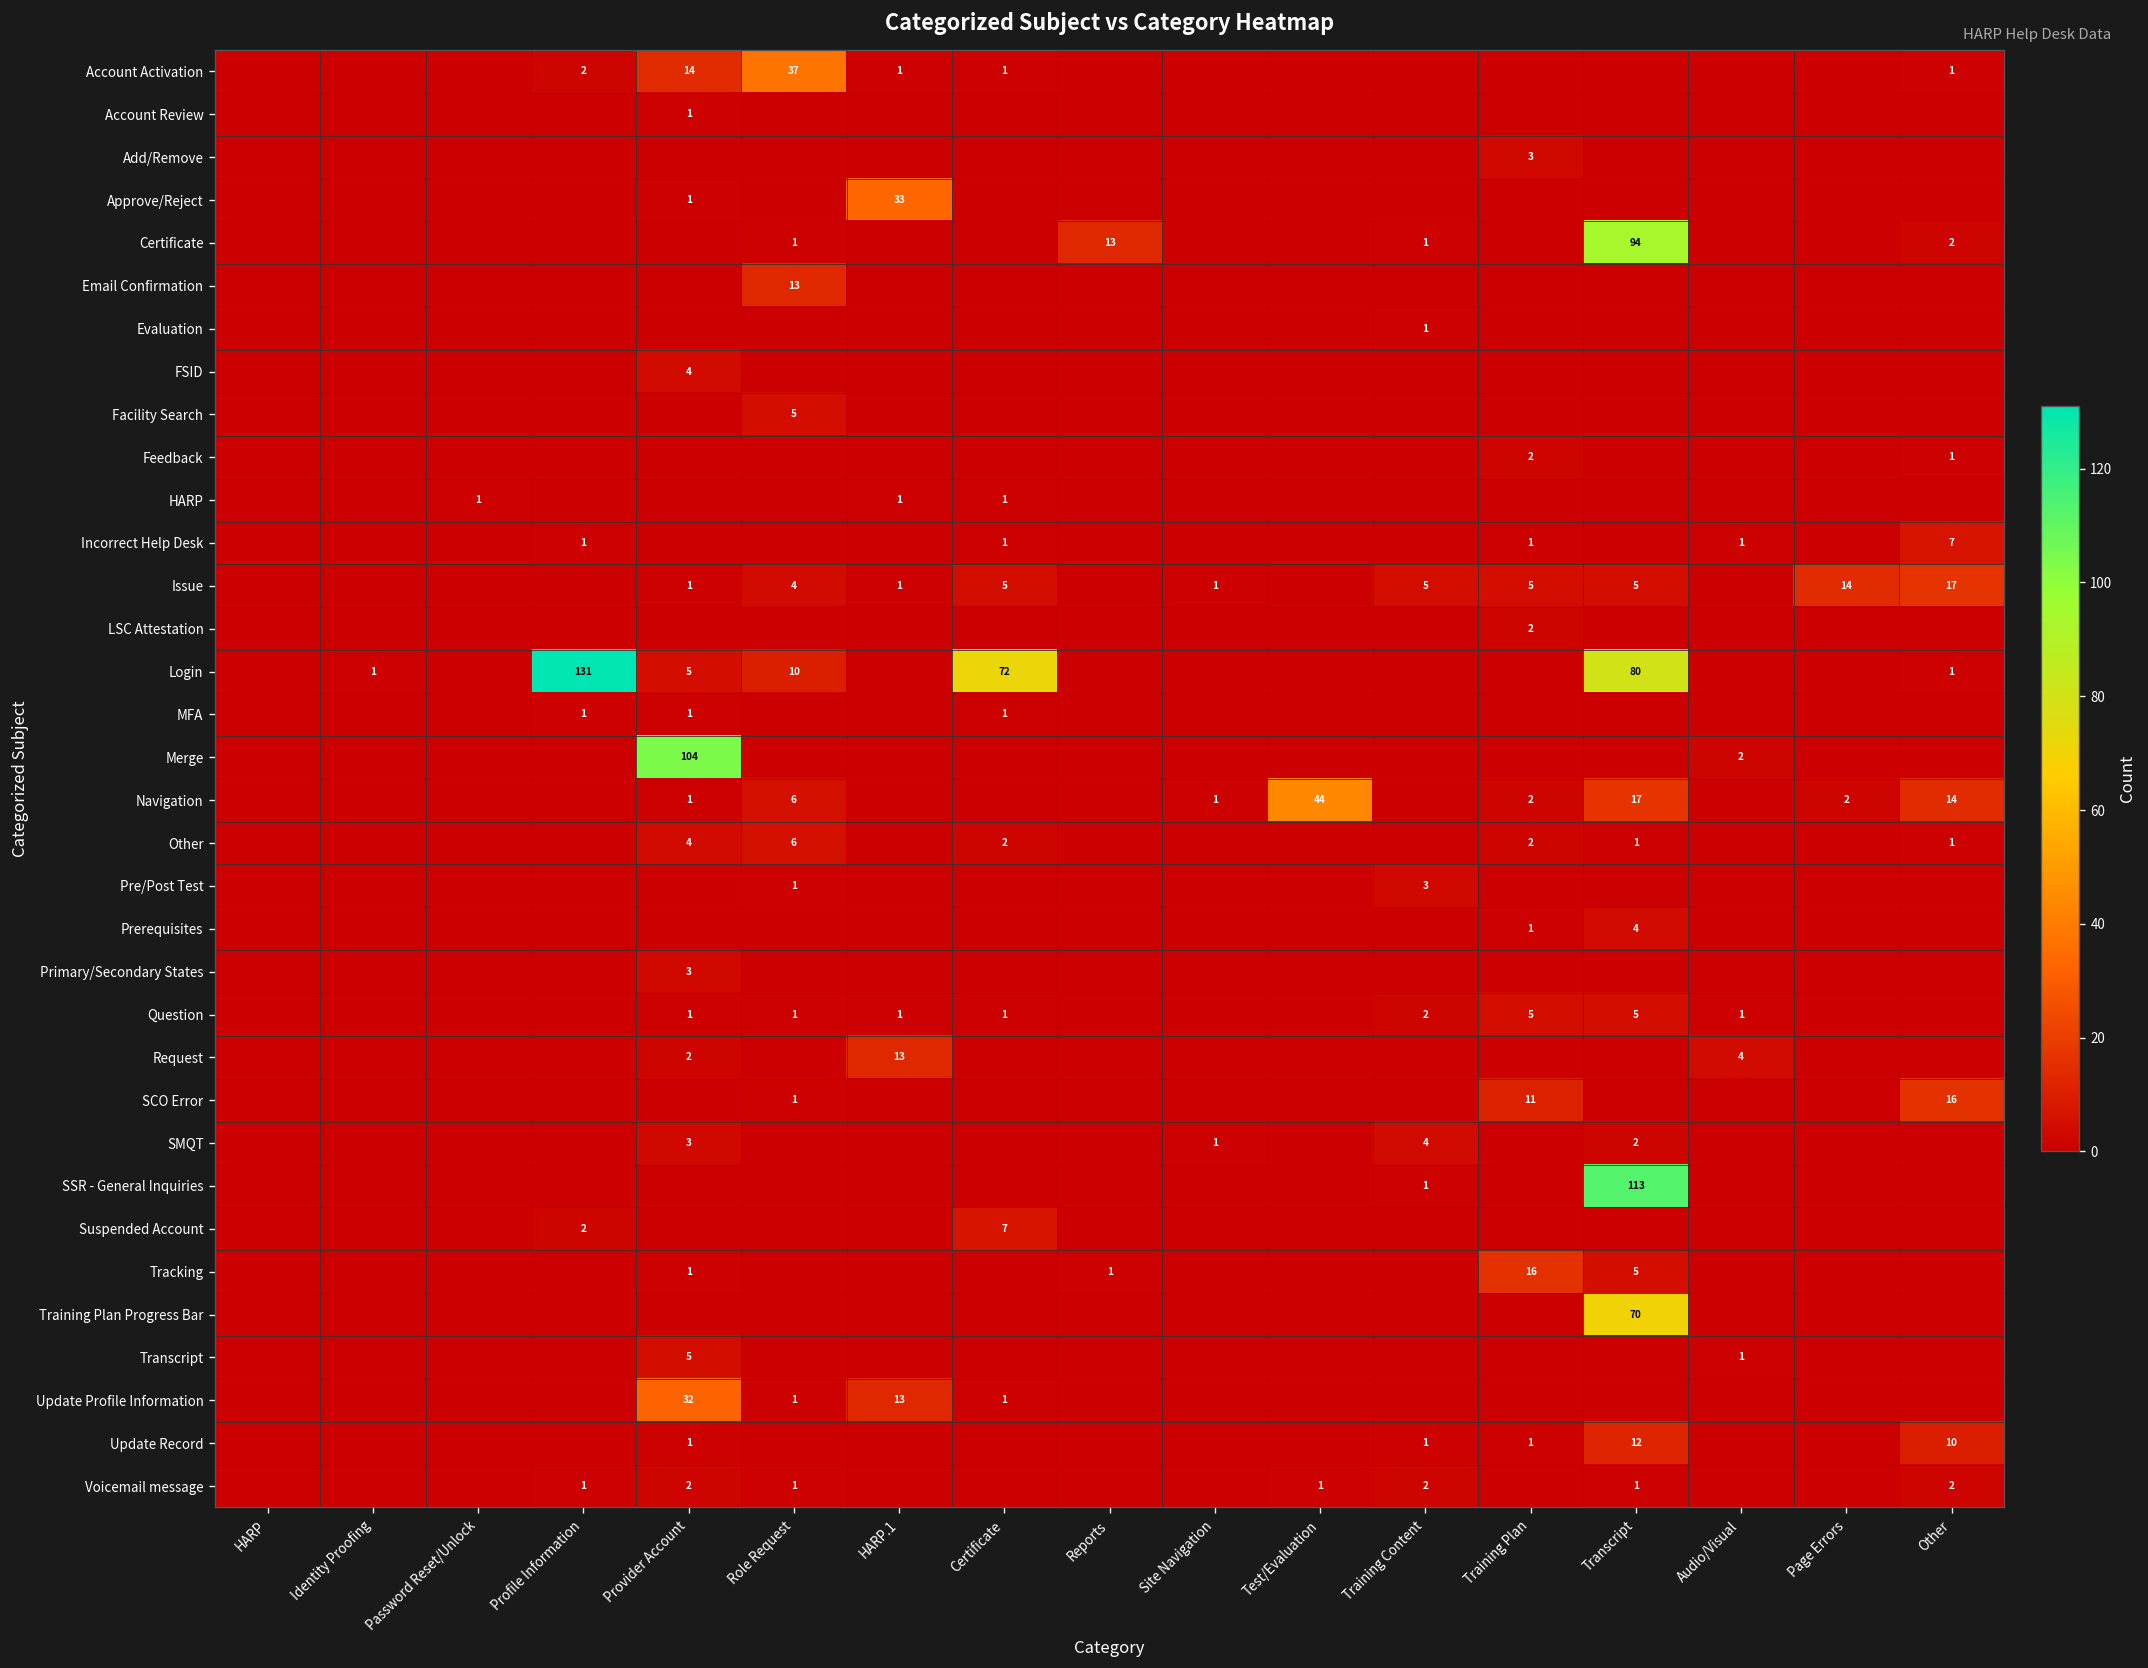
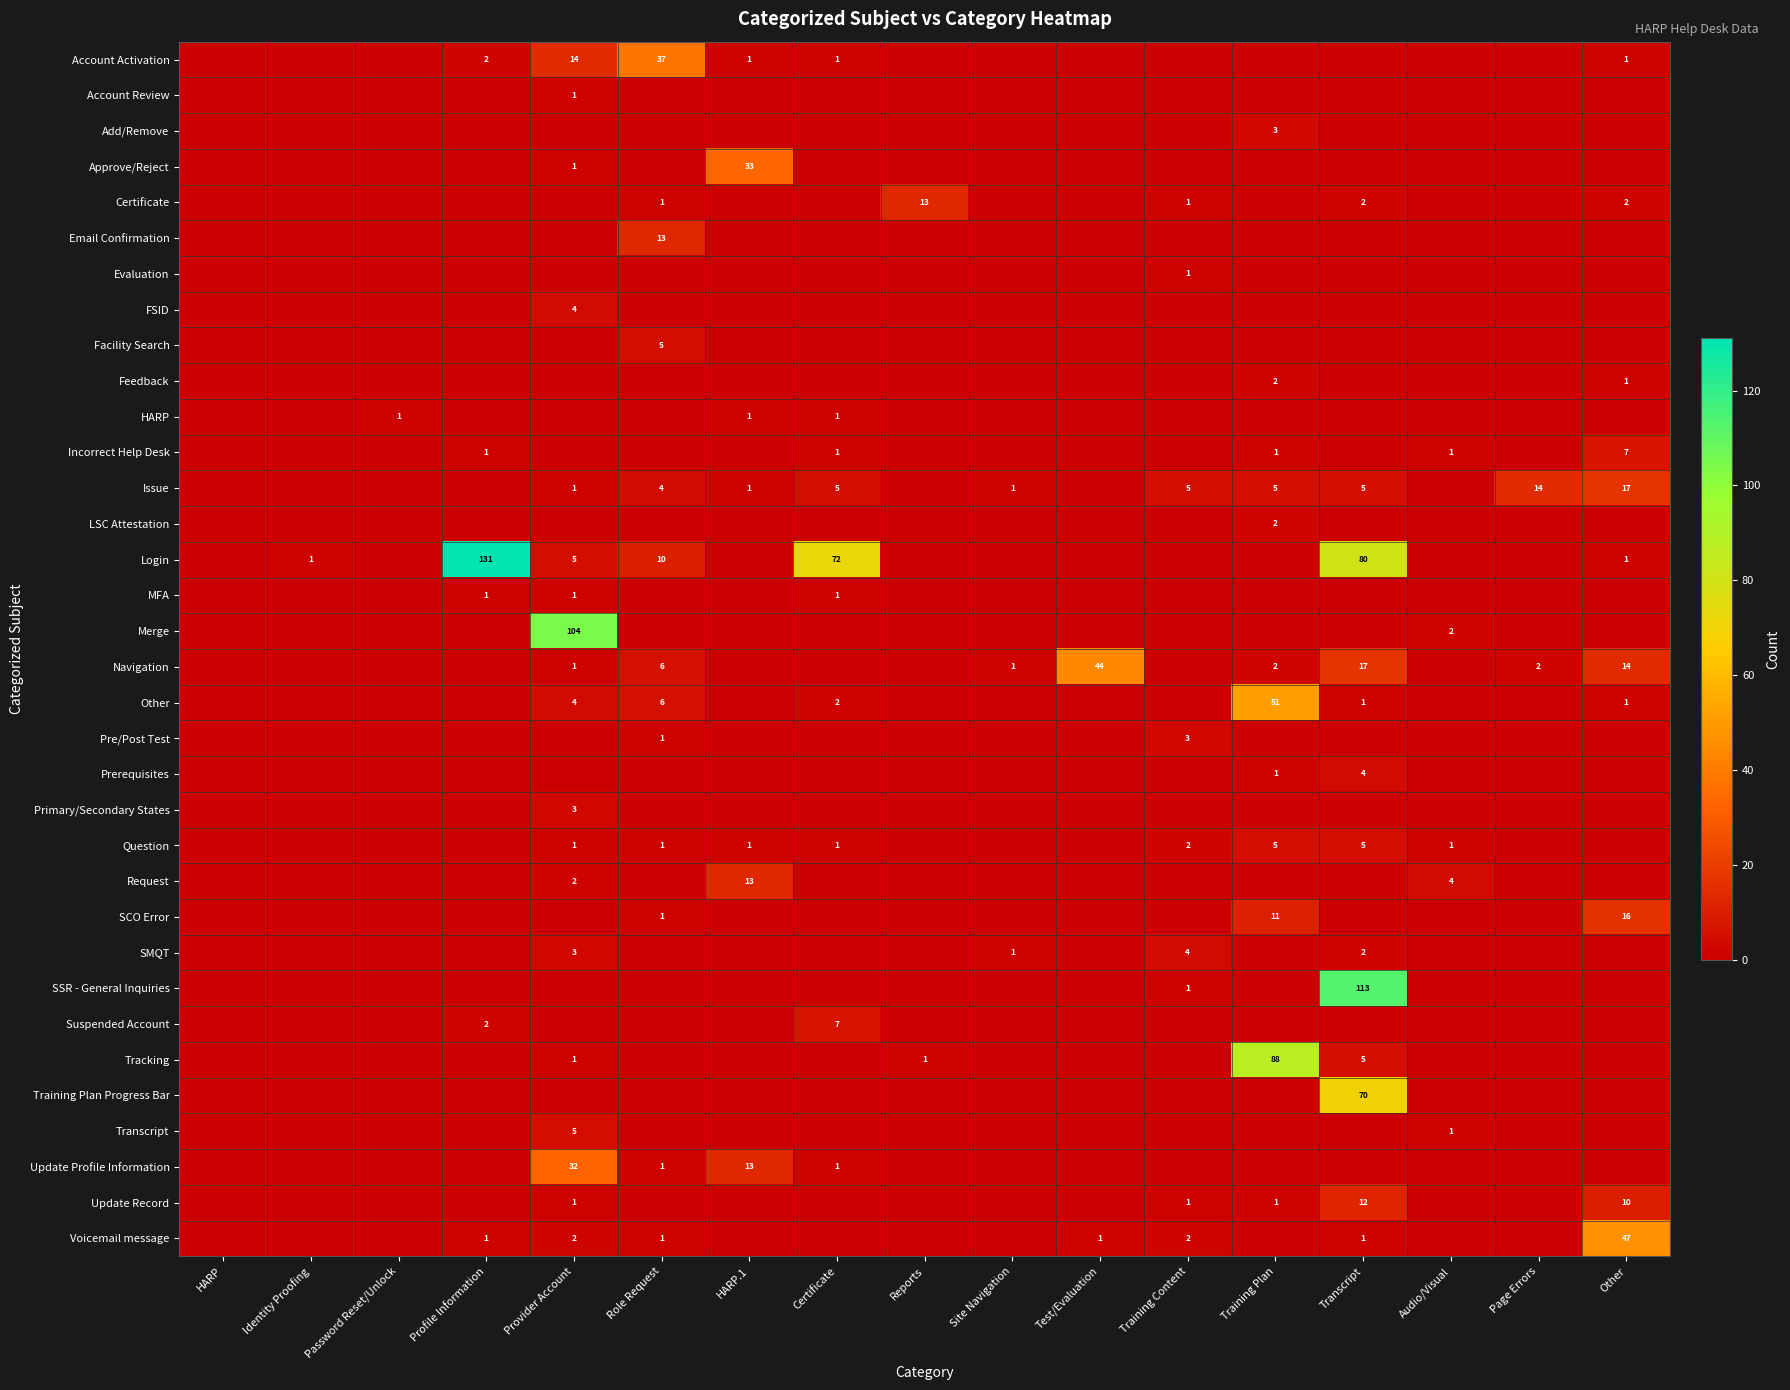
Certificate, Transcript: 94 -> 2
Other, Training Plan: 2 -> 51
Tracking, Training Plan: 16 -> 88
Voicemail message, Other: 2 -> 47
